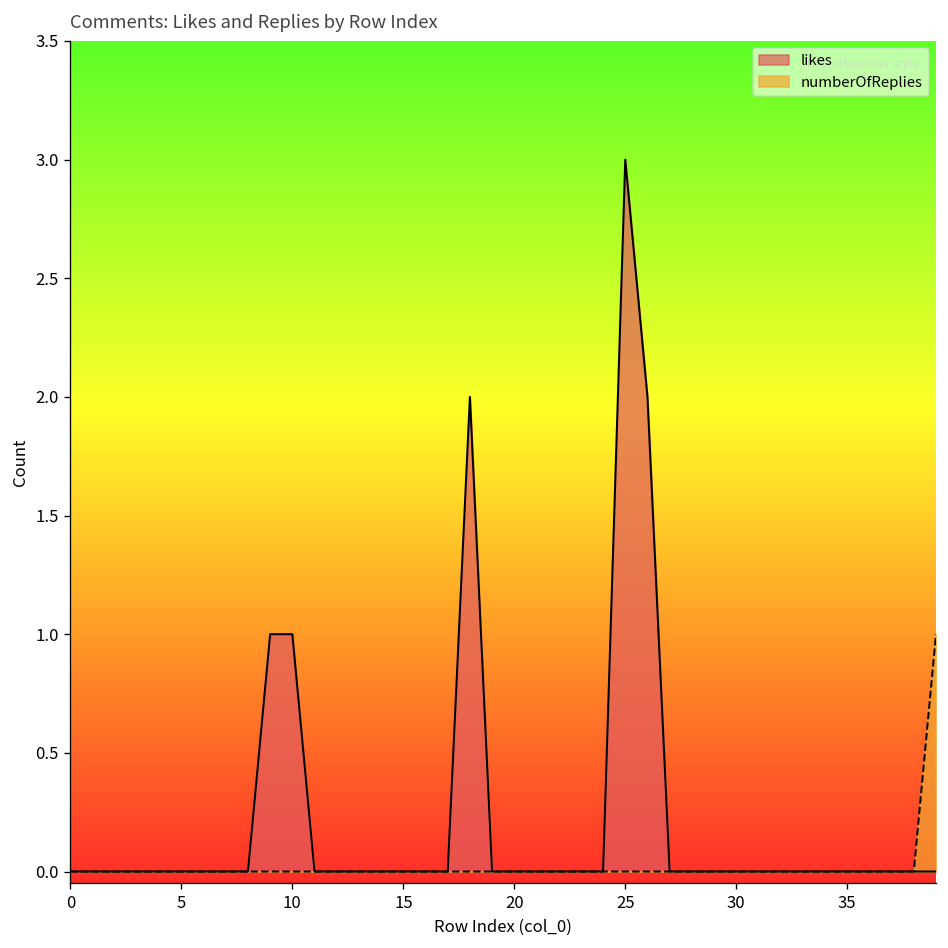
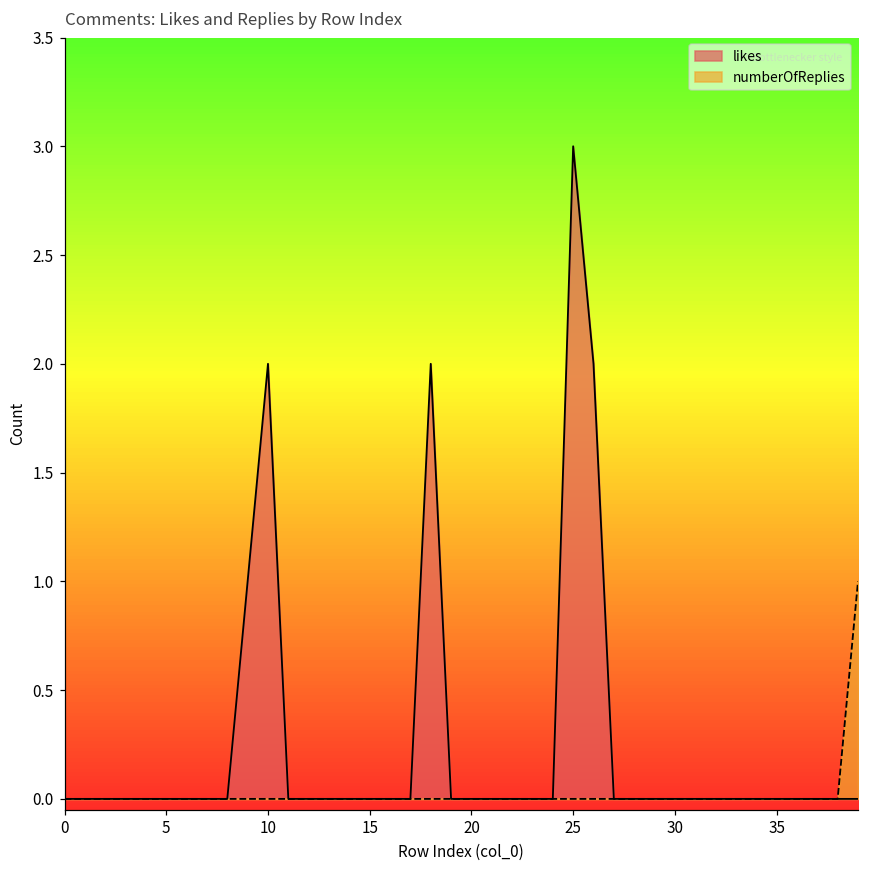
likes, 10: 1 -> 2
